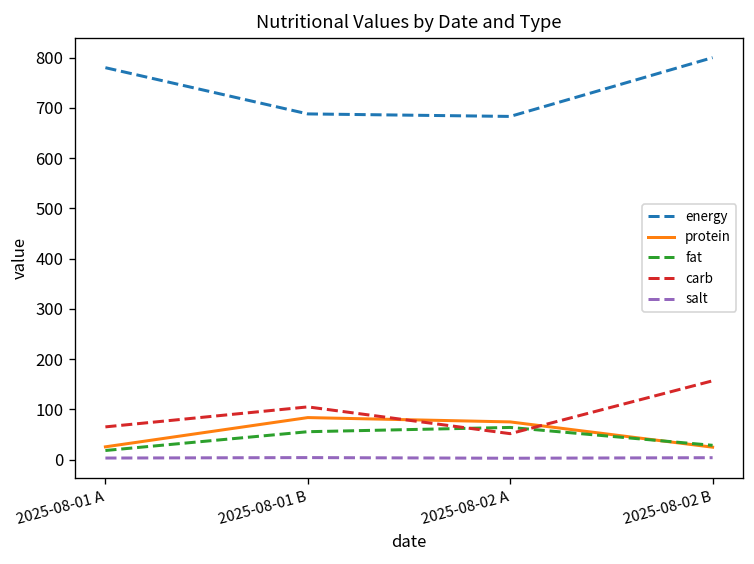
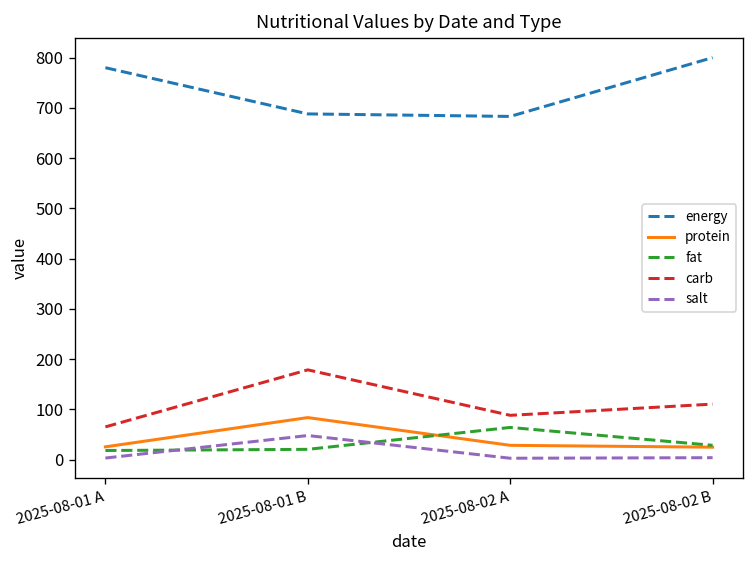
fat, 2025-08-01 B: 60 -> 20
carb, 2025-08-01 B: 110 -> 180
salt, 2025-08-01 B: 0 -> 50
protein, 2025-08-02 A: 80 -> 30
carb, 2025-08-02 A: 50 -> 90
carb, 2025-08-02 B: 160 -> 110
